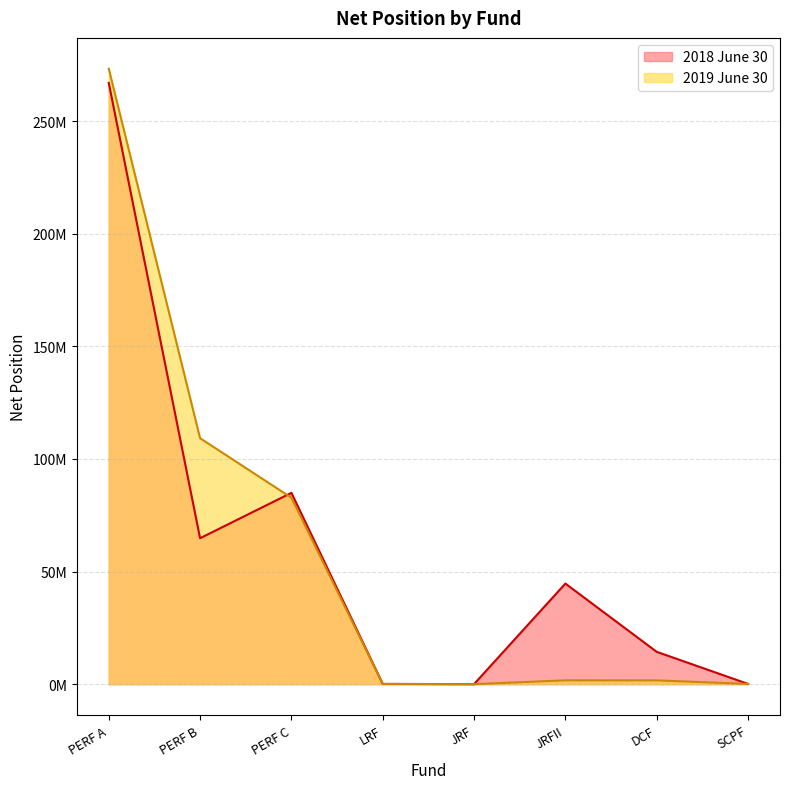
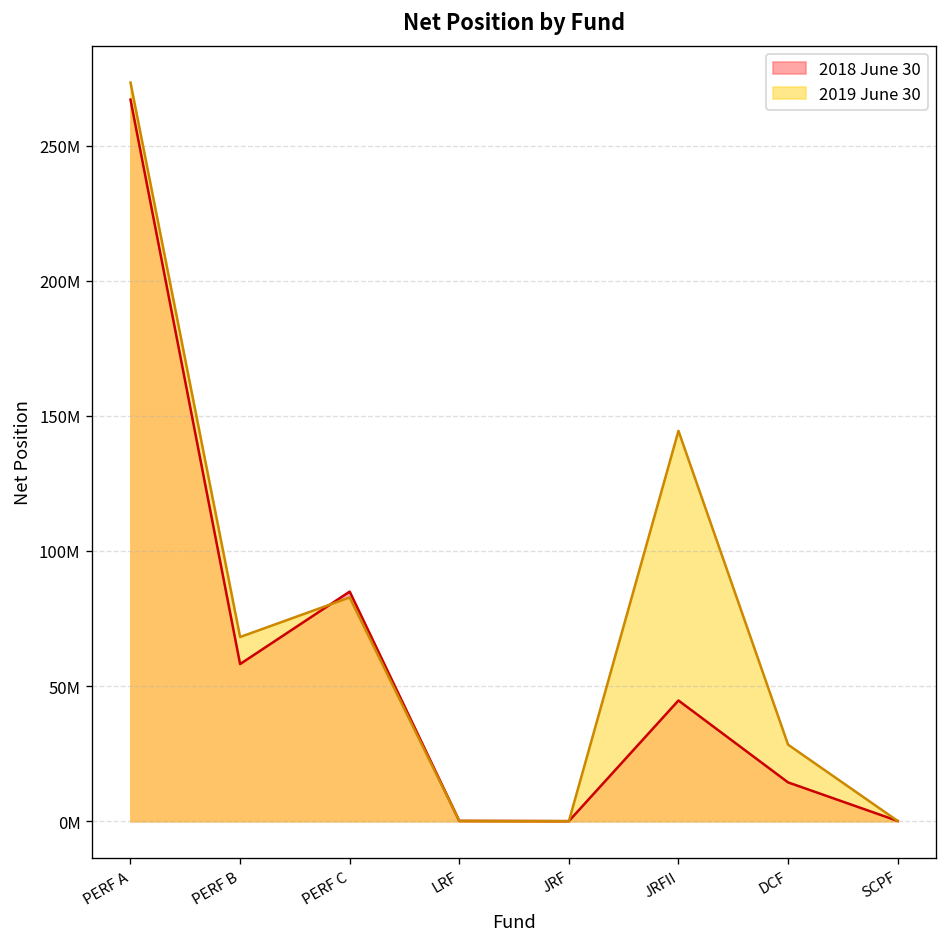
2018 June 30, PERF B: 65000000 -> 58000000
2019 June 30, PERF B: 109000000 -> 68000000
2019 June 30, JRFII: 2000000 -> 144000000
2019 June 30, DCF: 2000000 -> 28000000
